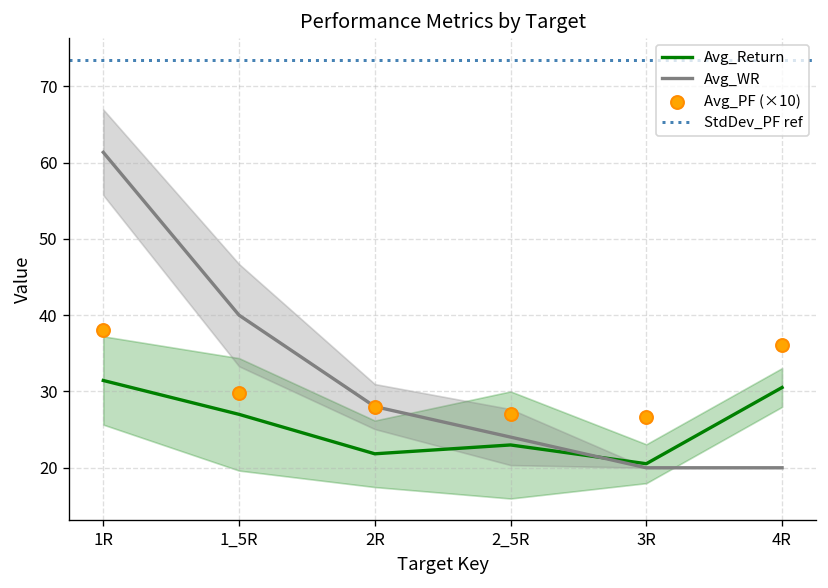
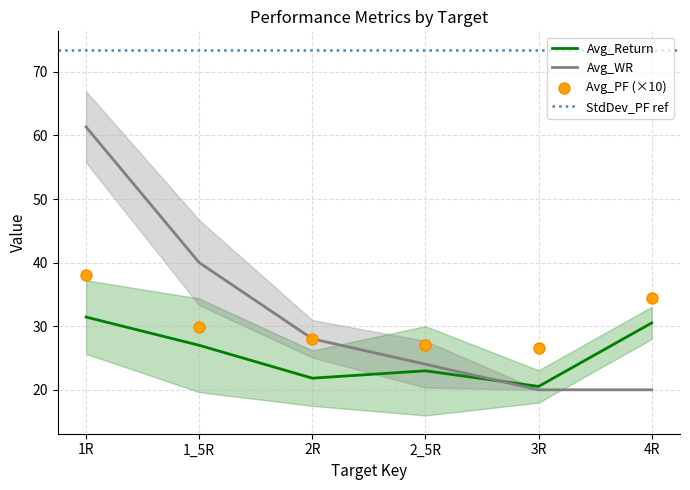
Avg_PF (×10), 4R: 36 -> 35
